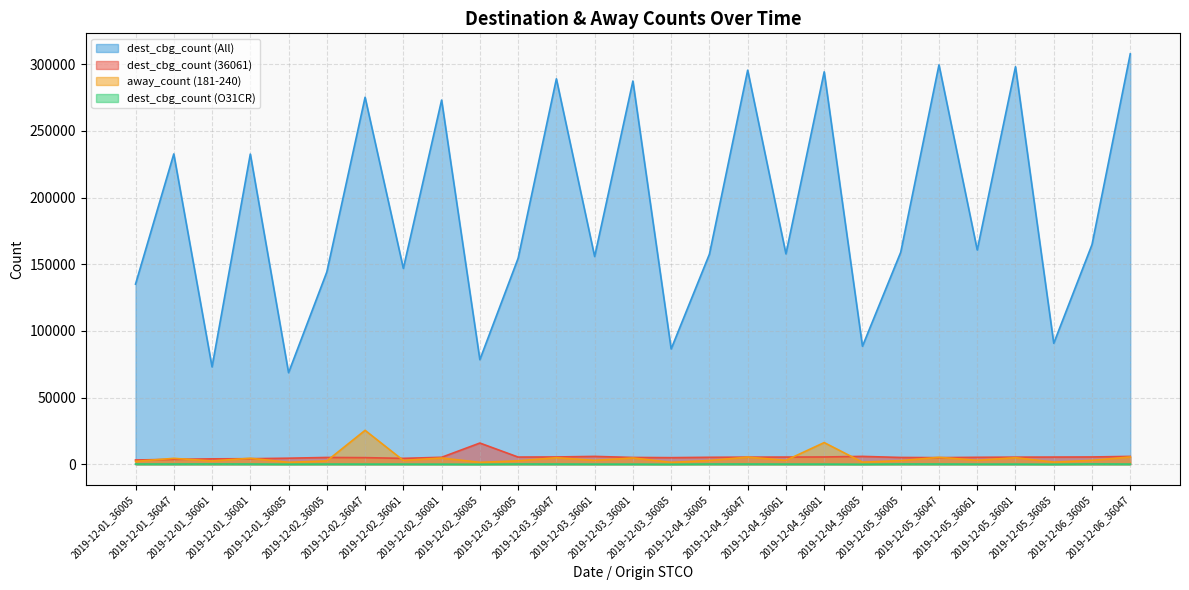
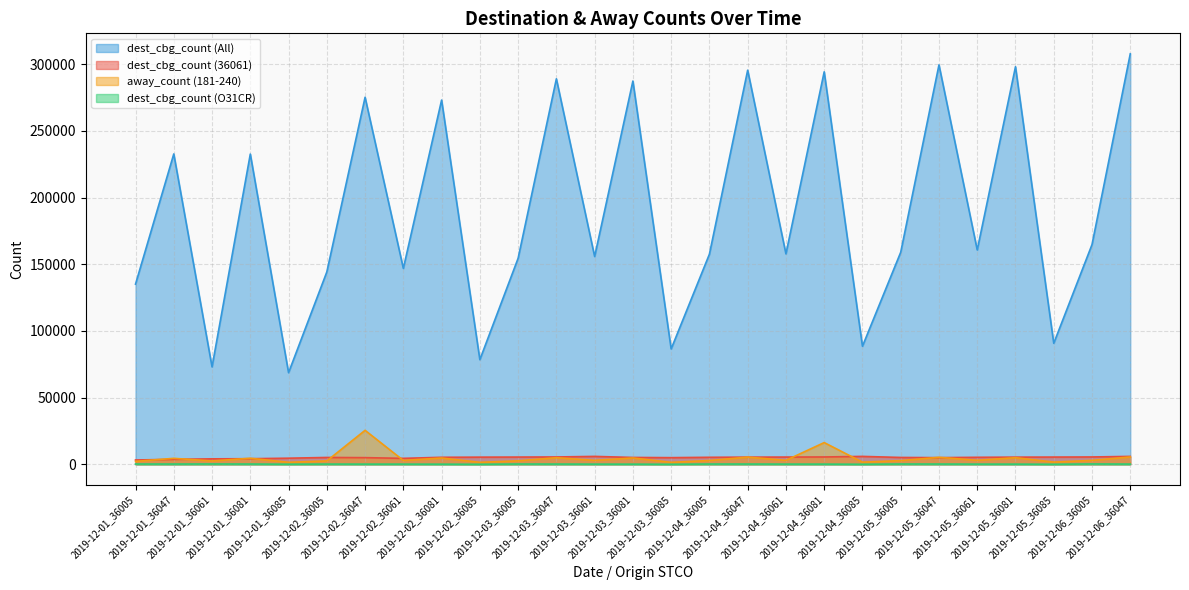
dest_cbg_count (36061), 2019-12-02_36085: 16000 -> 5000
